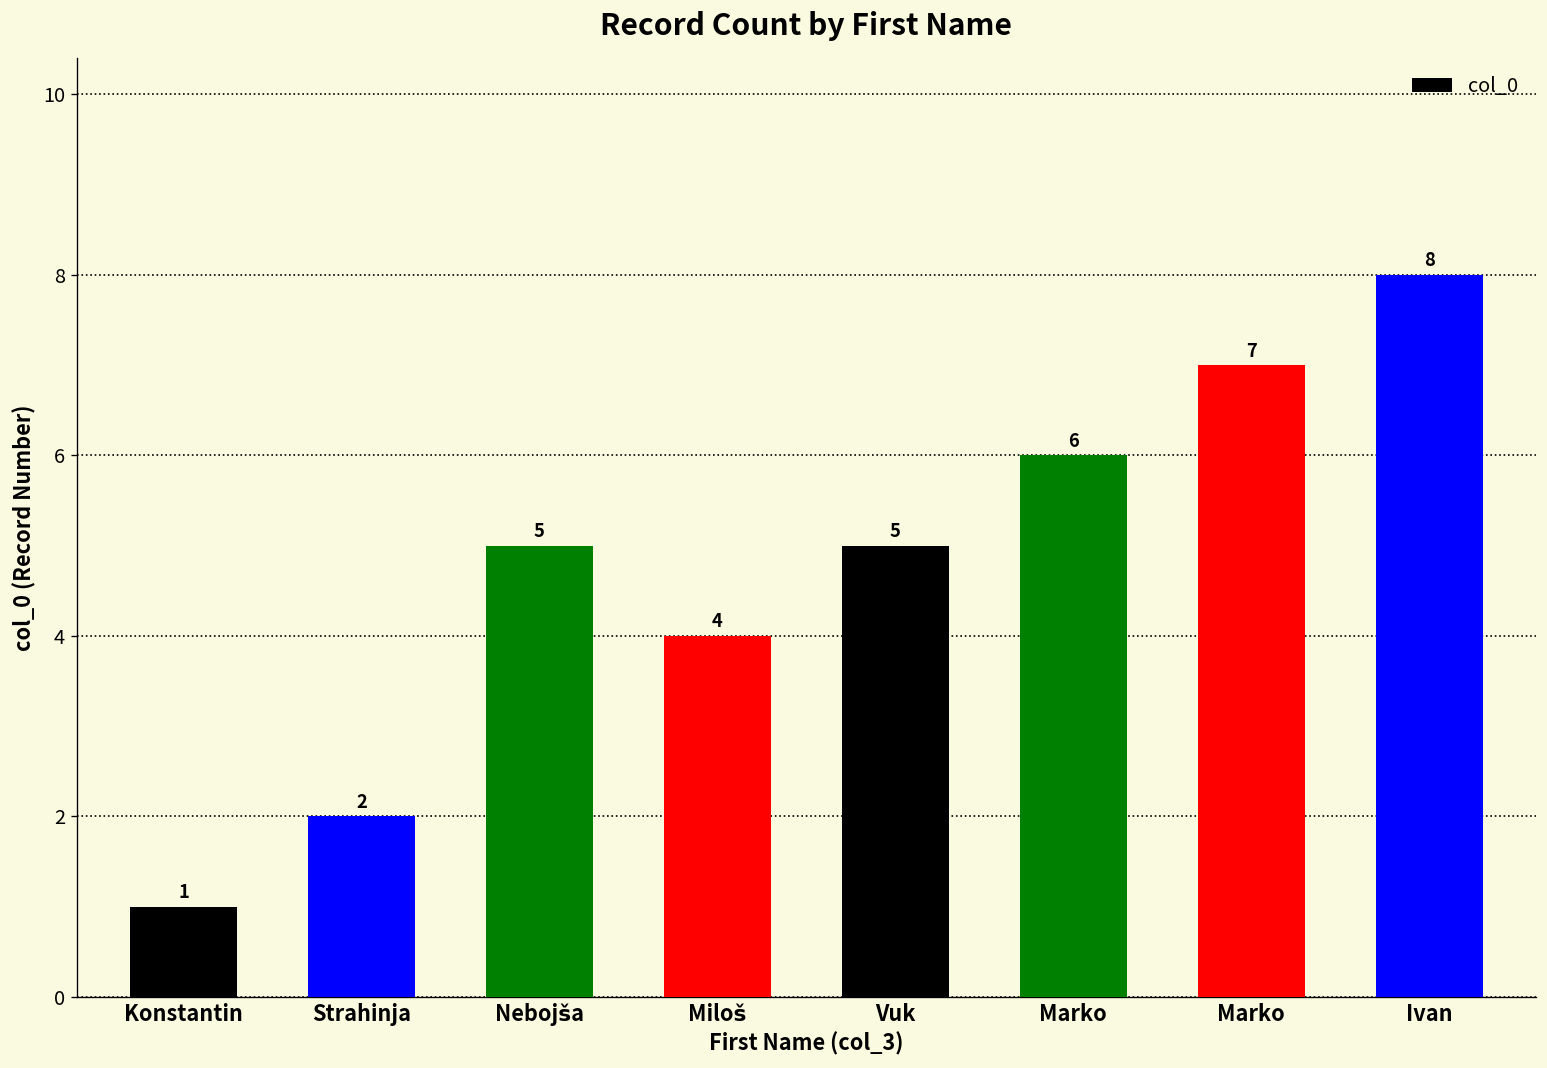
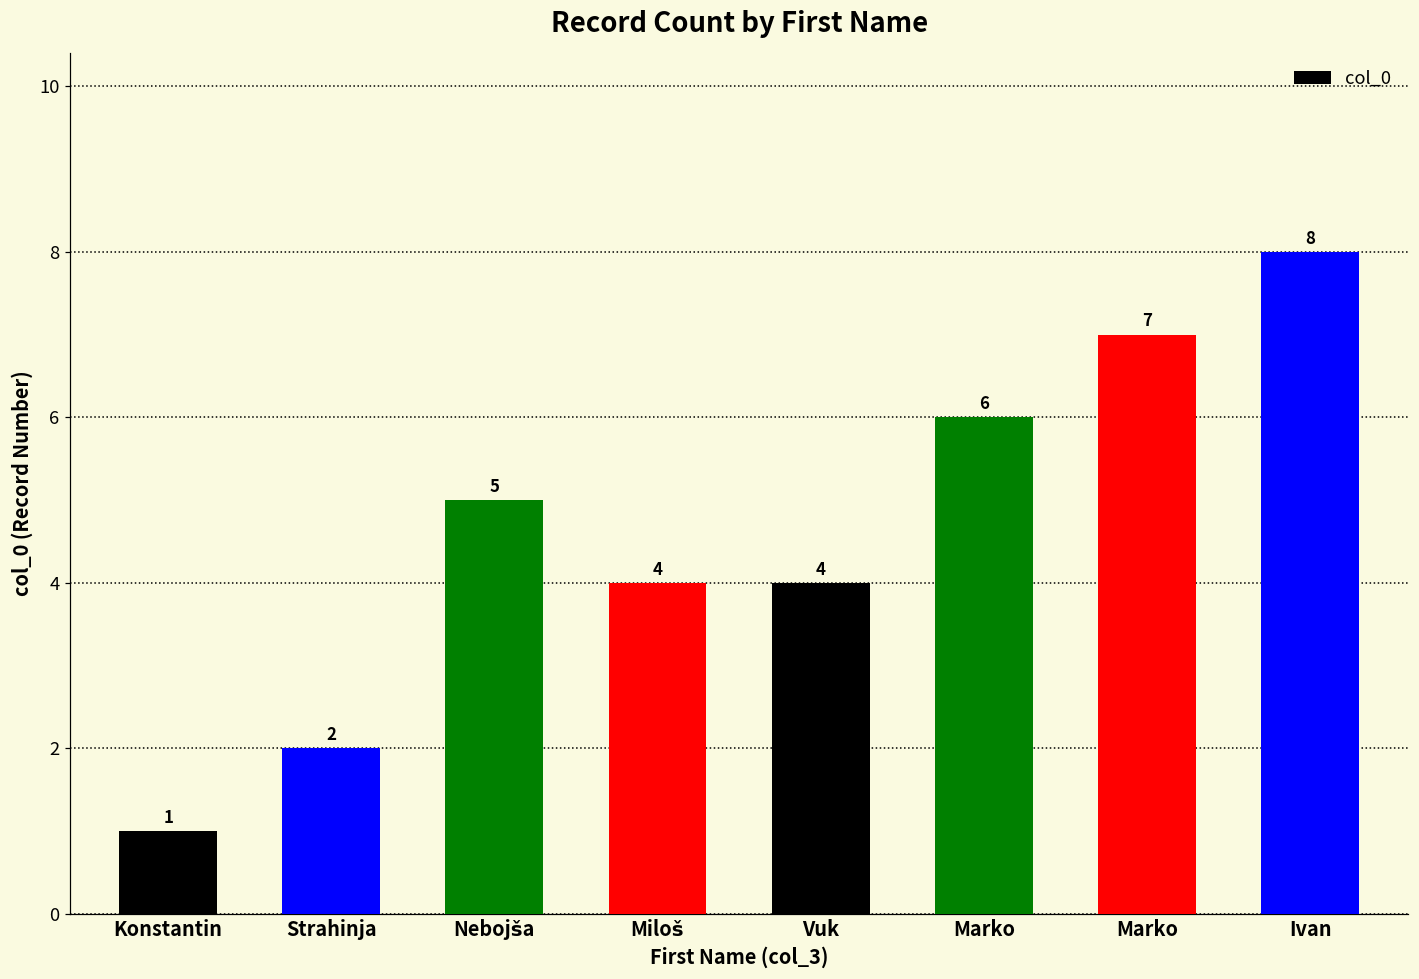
Vuk: 5 -> 4
